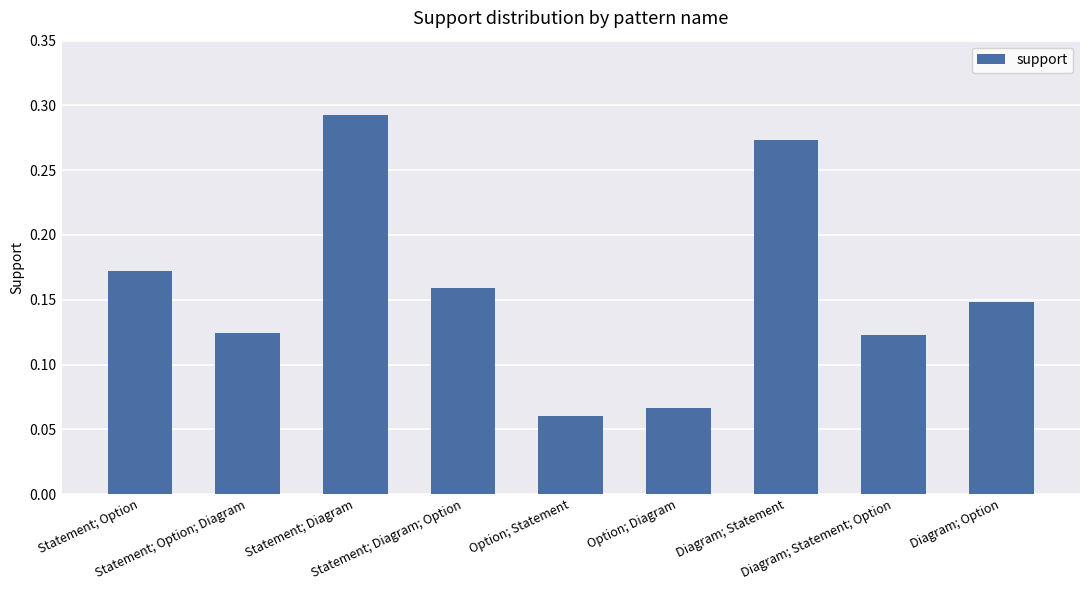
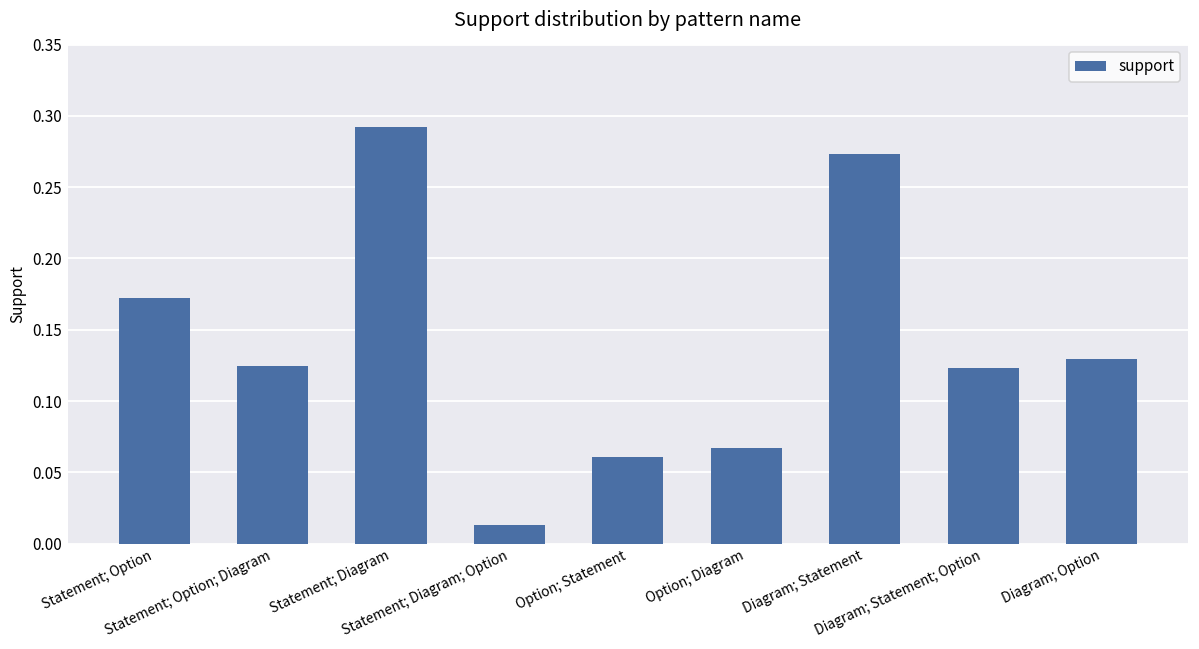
Statement; Diagram; Option: 0.159 -> 0.013
Diagram; Option: 0.149 -> 0.130
